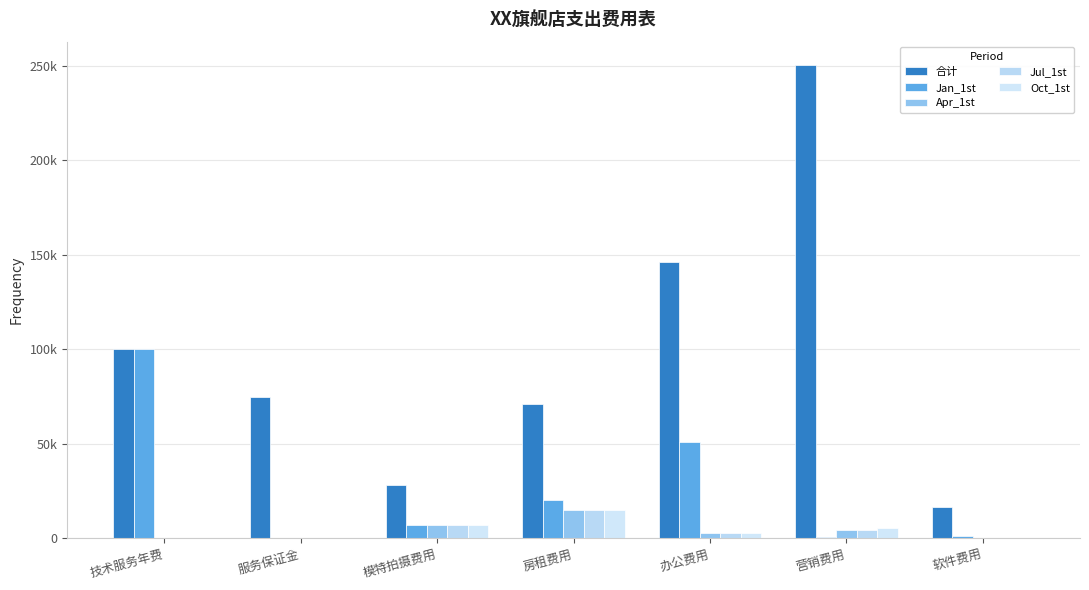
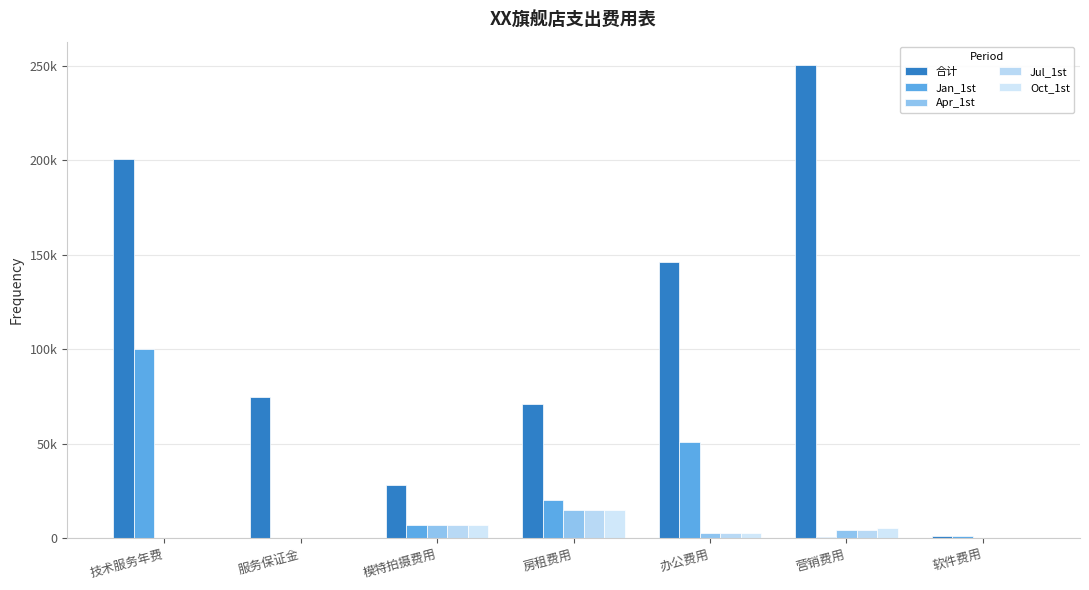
合计, 技术服务年费: 100000 -> 201000
合计, 软件费用: 17000 -> 1000
